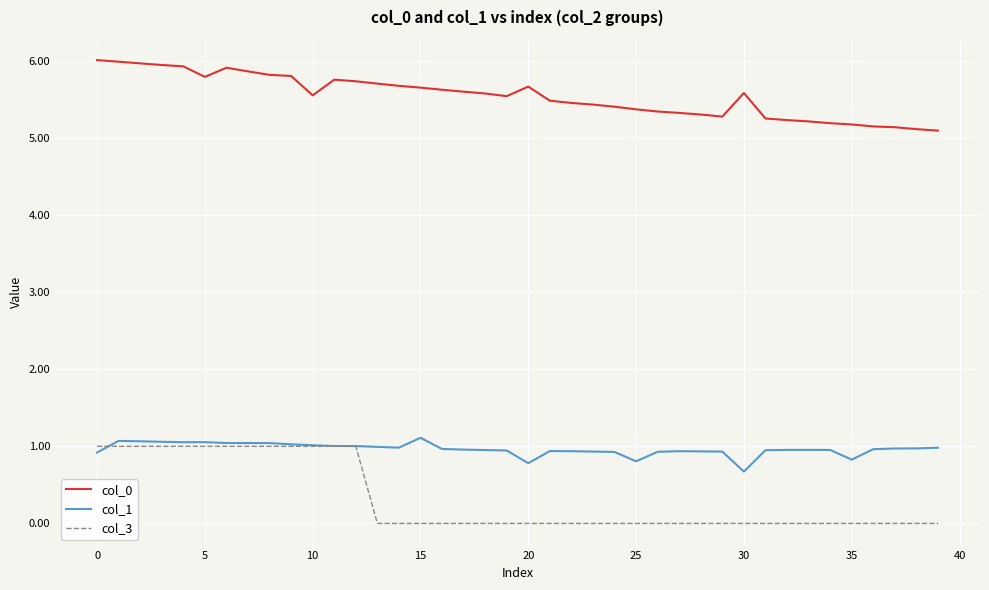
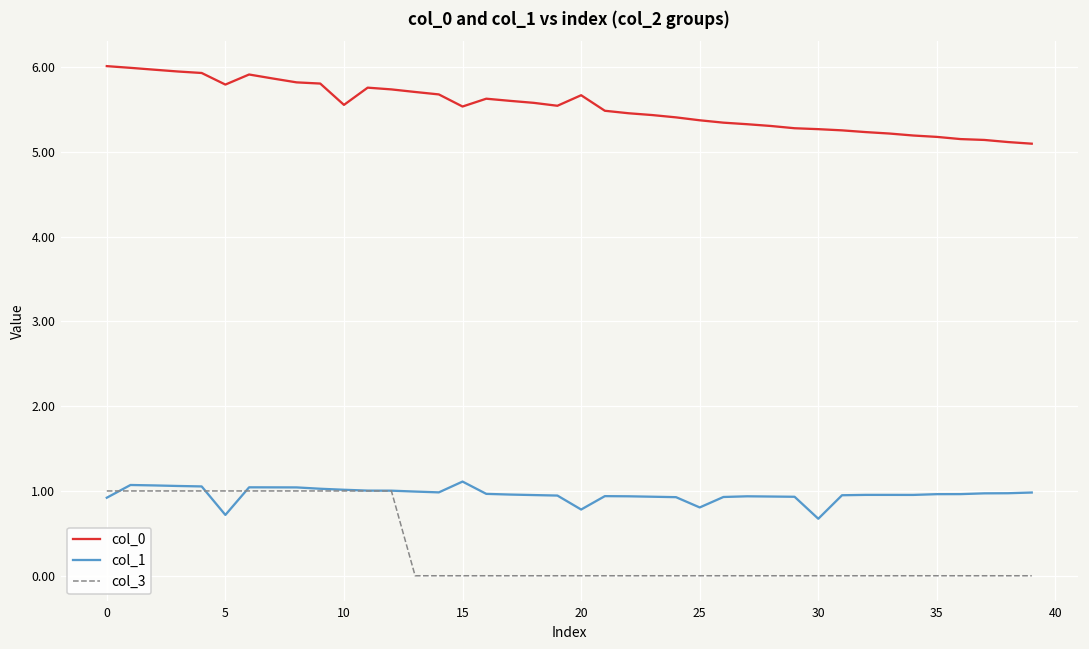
col_1, 5: 1.1 -> 0.7
col_0, 15: 5.7 -> 5.5
col_0, 30: 5.6 -> 5.3
col_1, 35: 0.8 -> 1.0
